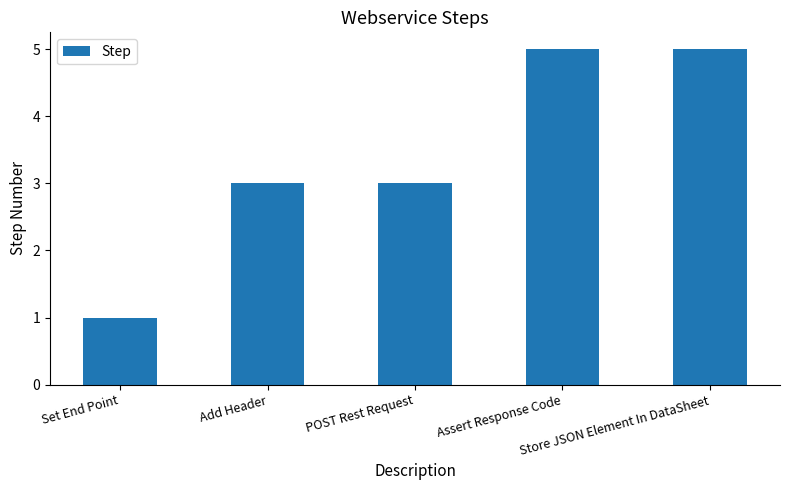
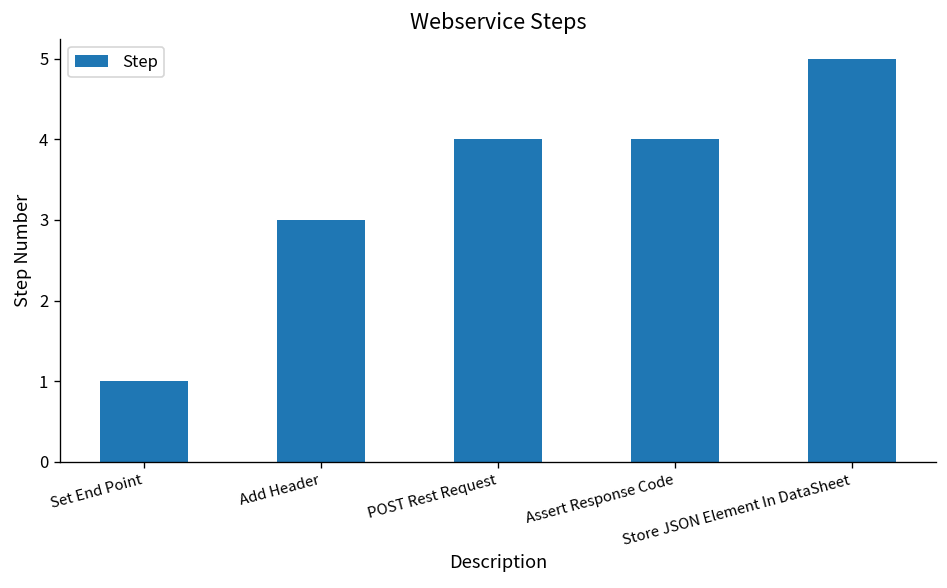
POST Rest Request: 3 -> 4
Assert Response Code: 5 -> 4
